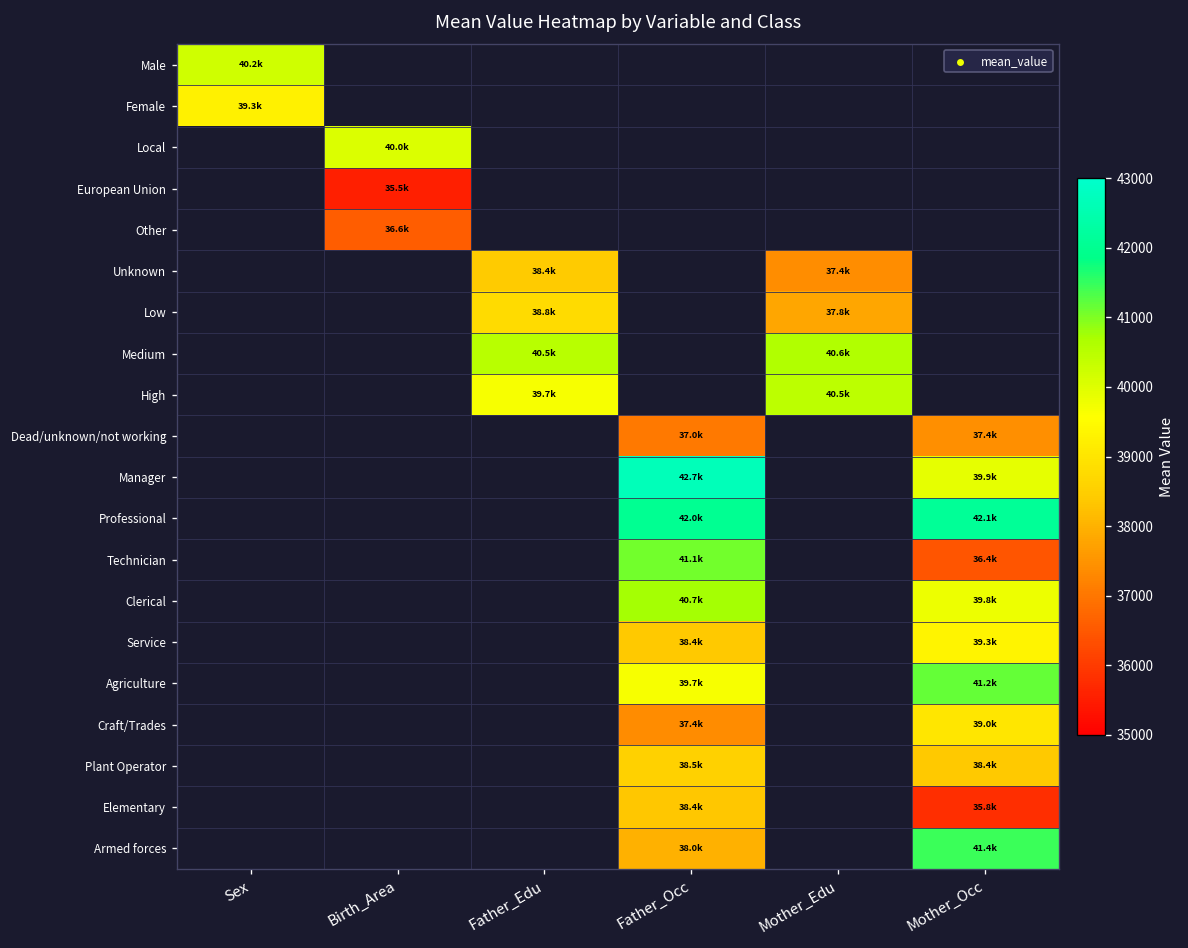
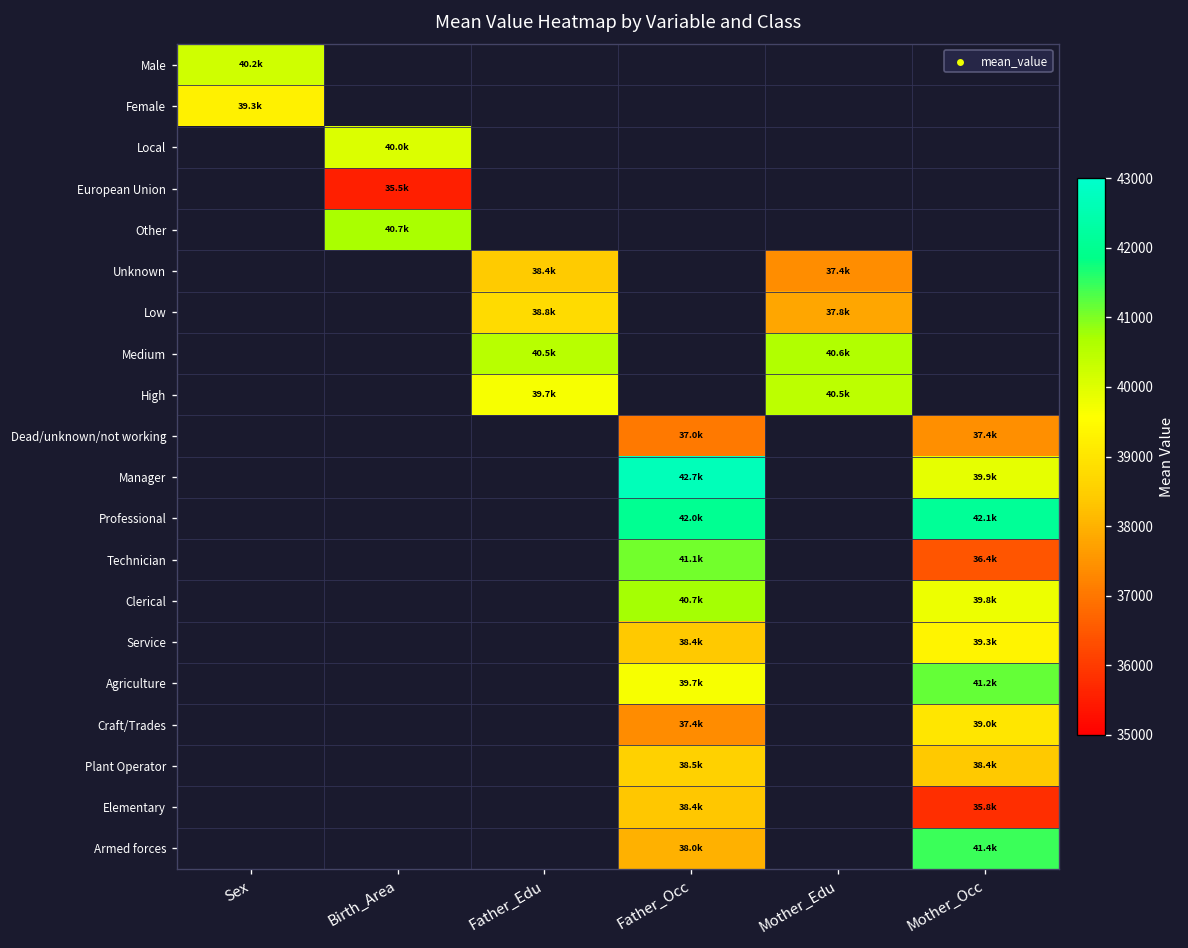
Other, Birth_Area: 36.6k -> 40.7k
